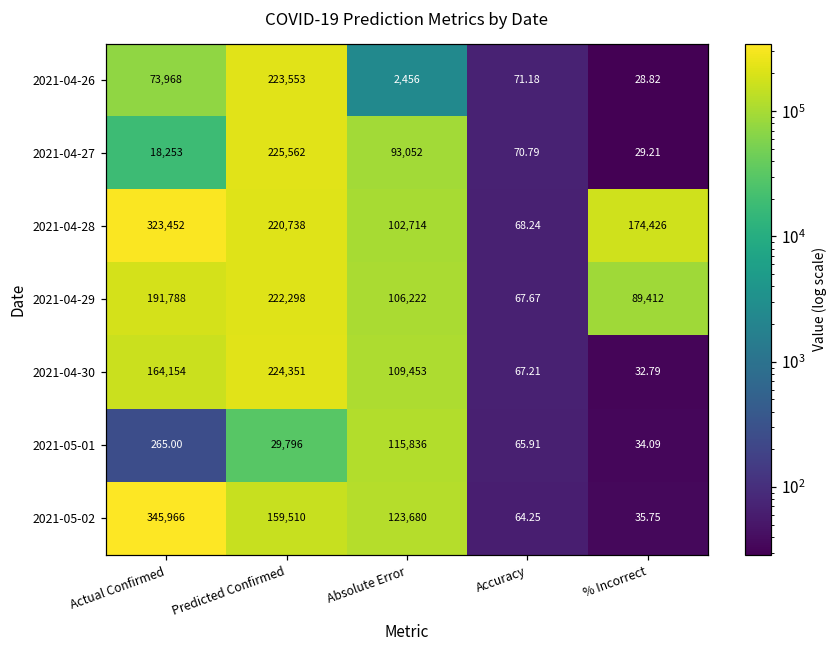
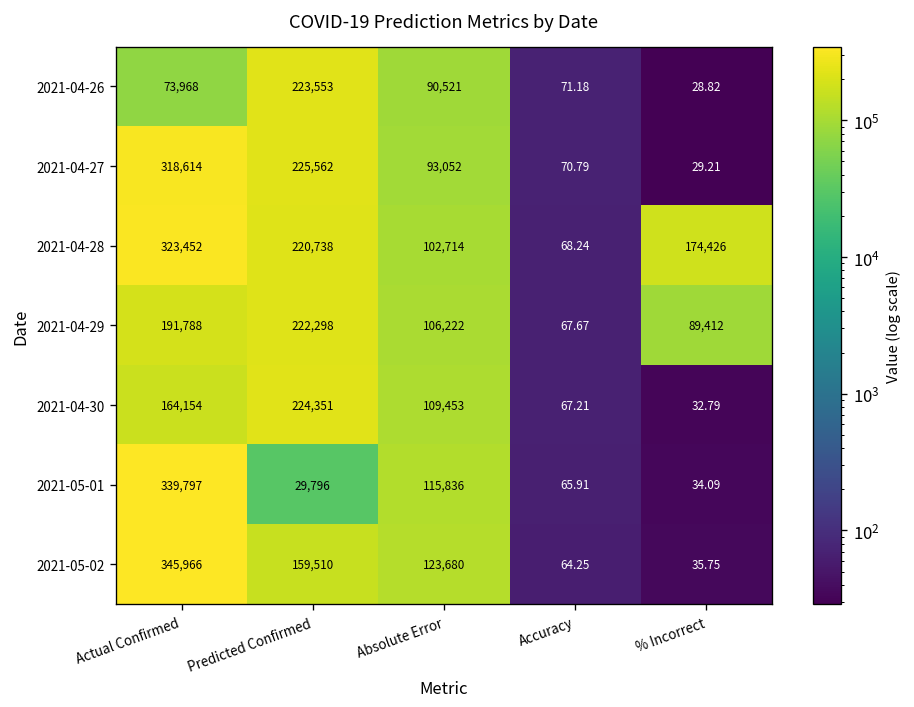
2021-04-26, Absolute Error: 2,456 -> 90,521
2021-04-27, Actual Confirmed: 18,253 -> 318,614
2021-05-01, Actual Confirmed: 265.00 -> 339,797
